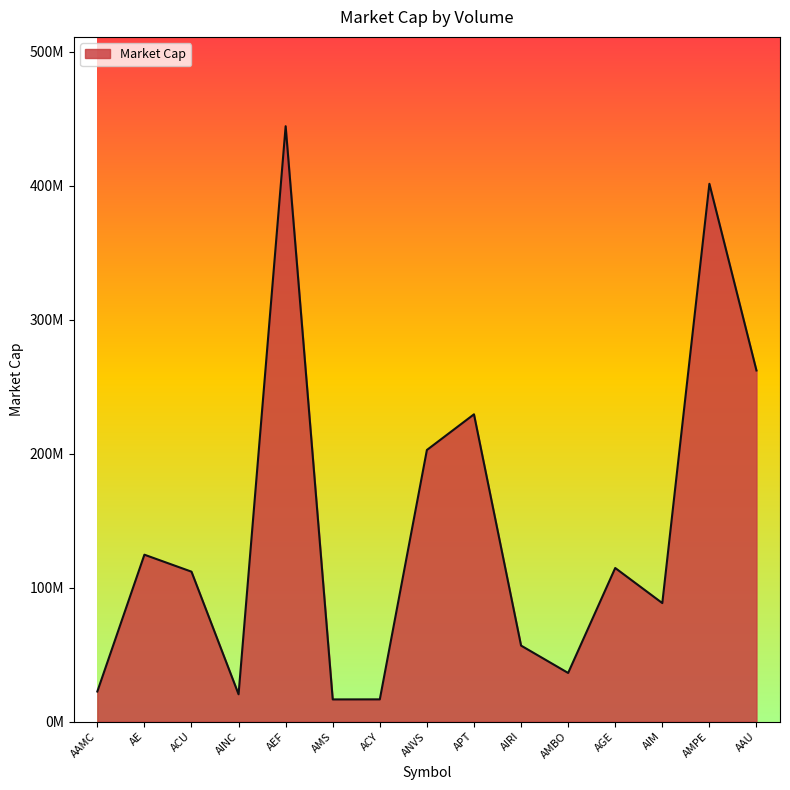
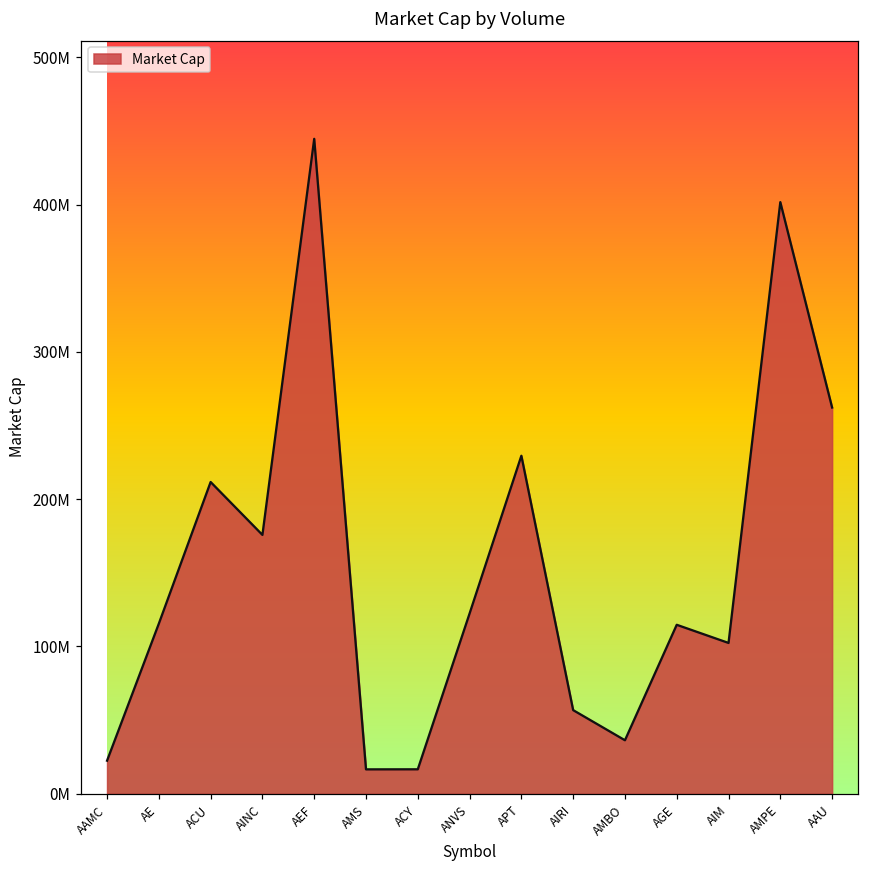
AE: 125000000 -> 116000000
ACU: 112000000 -> 212000000
AINC: 20000000 -> 176000000
ANVS: 203000000 -> 122000000
AIM: 89000000 -> 102000000
